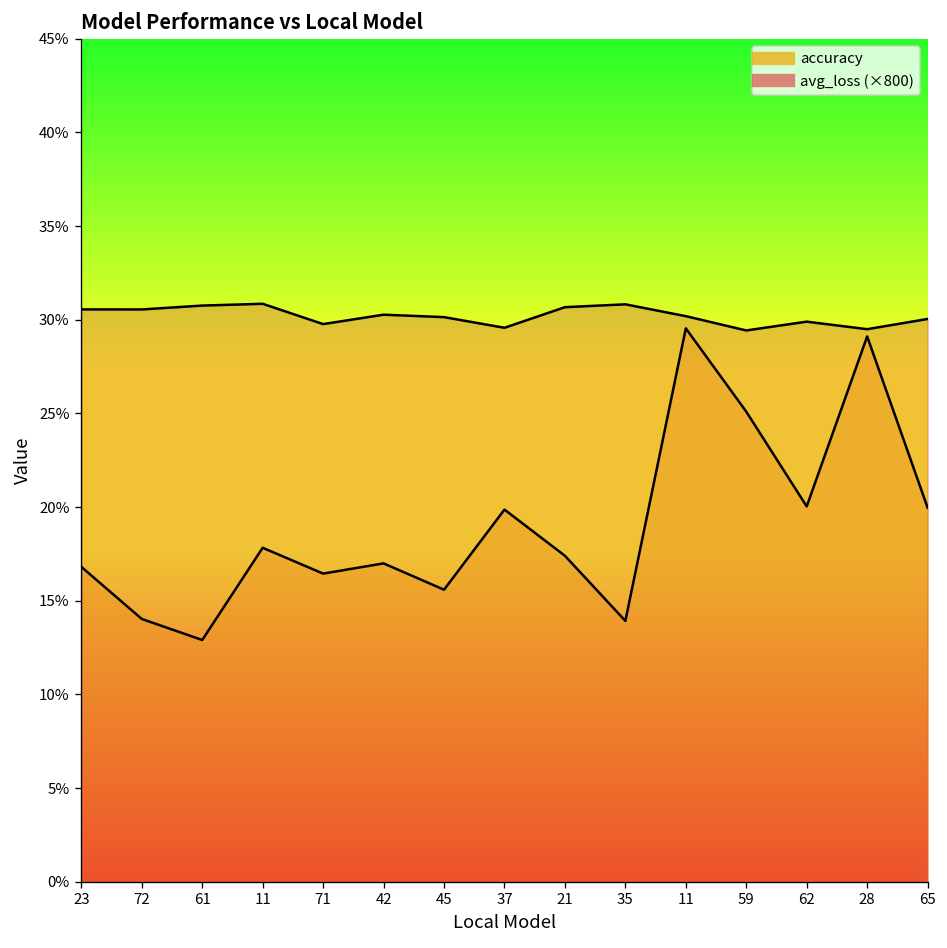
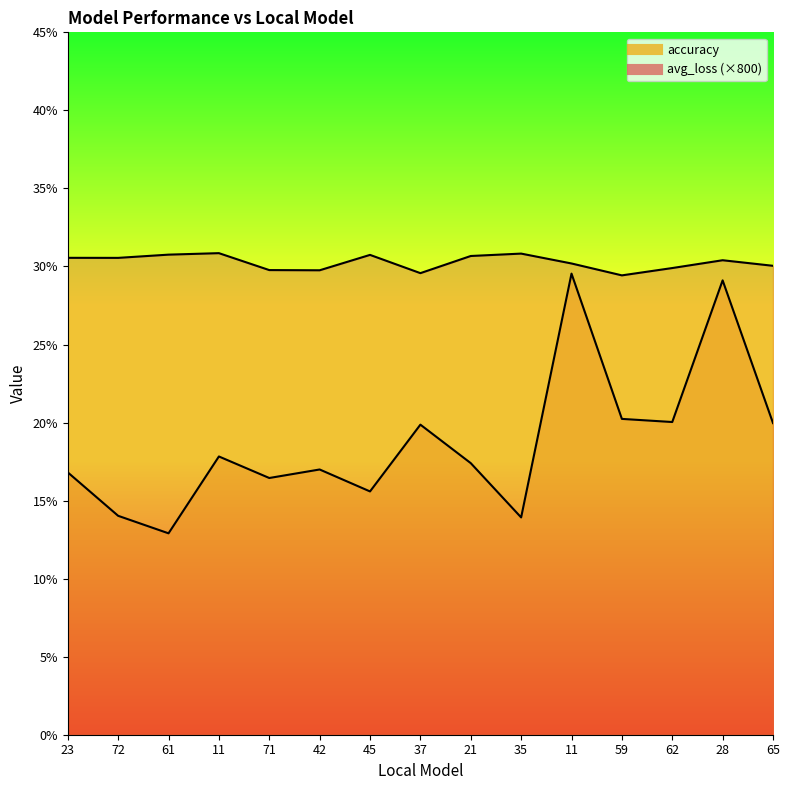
avg_loss (×800), 42: 30.3% -> 29.8%
avg_loss (×800), 45: 30.1% -> 30.7%
accuracy, 59: 25.1% -> 20.2%
avg_loss (×800), 28: 29.5% -> 30.4%
